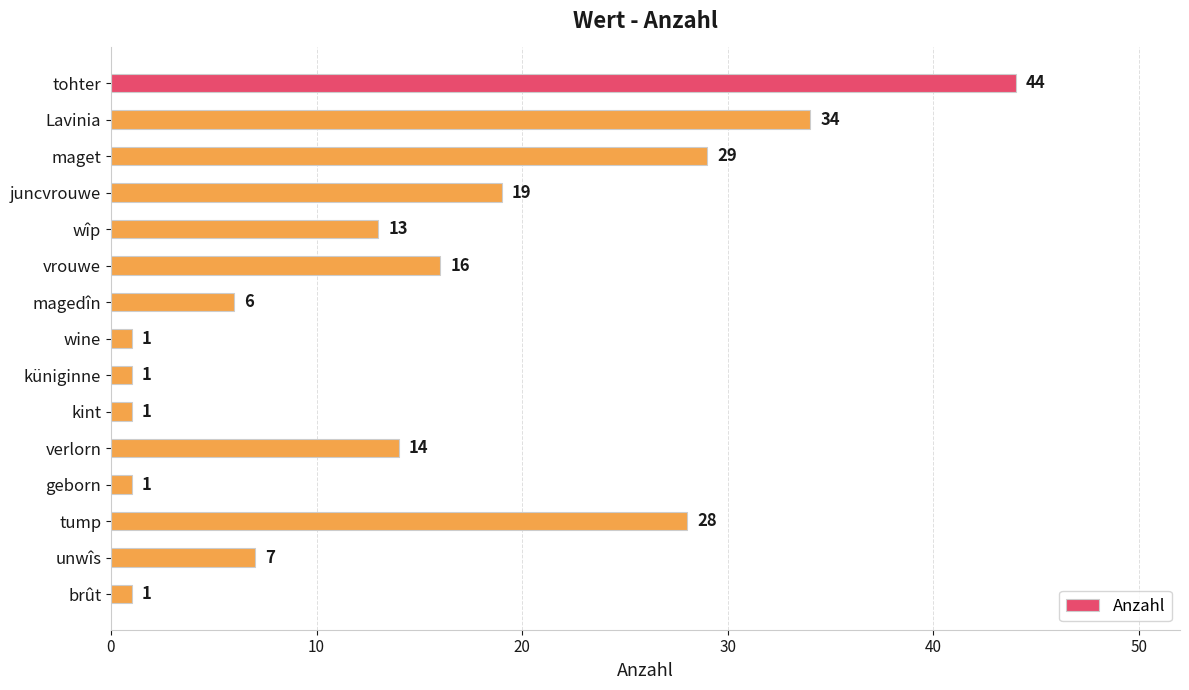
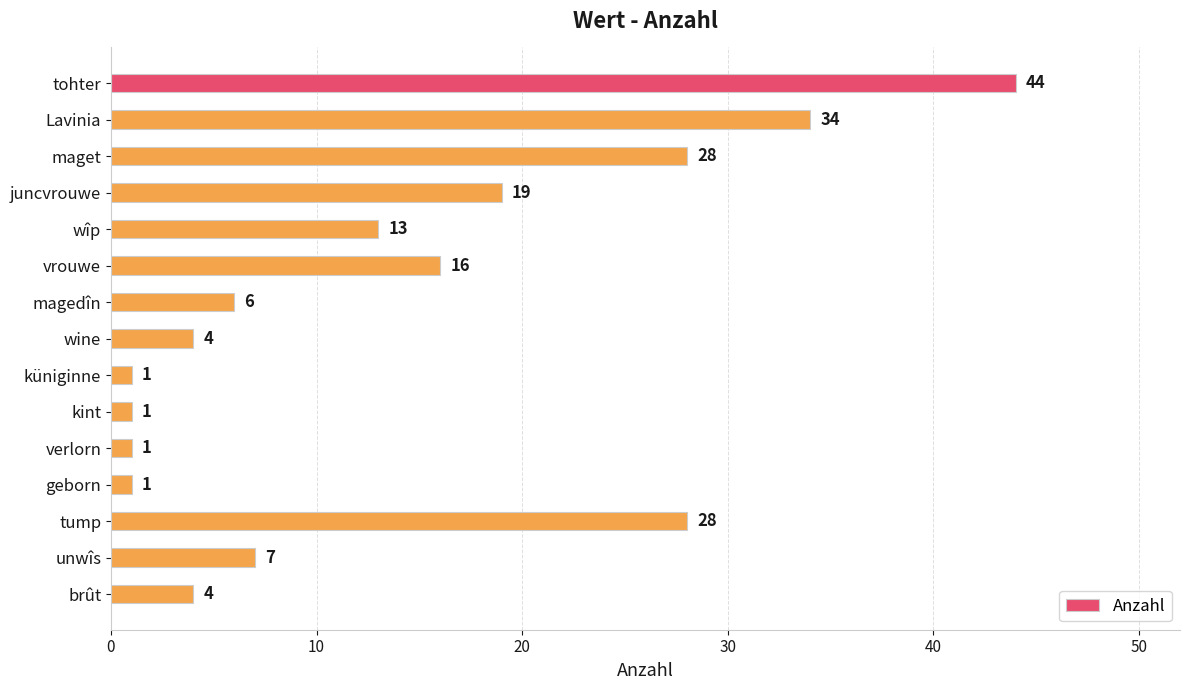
maget: 29 -> 28
wine: 1 -> 4
verlorn: 14 -> 1
brût: 1 -> 4
